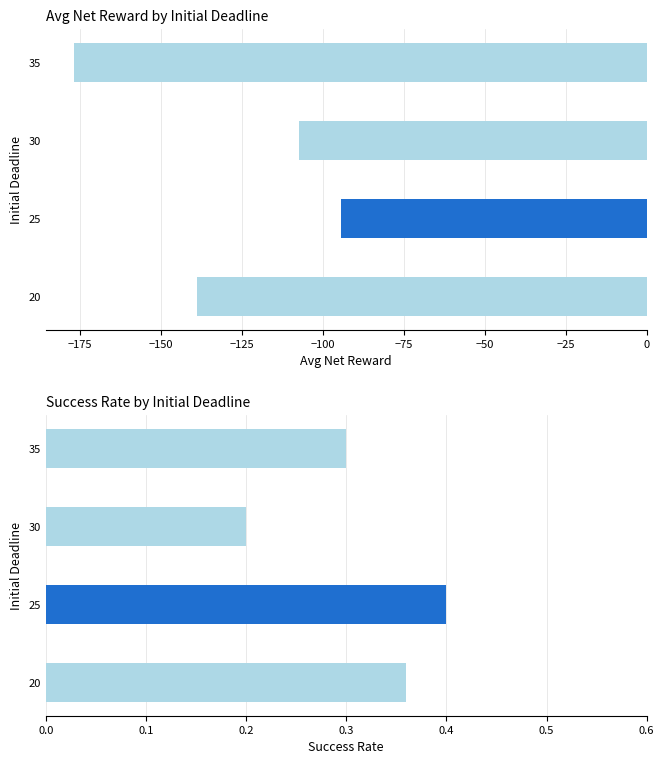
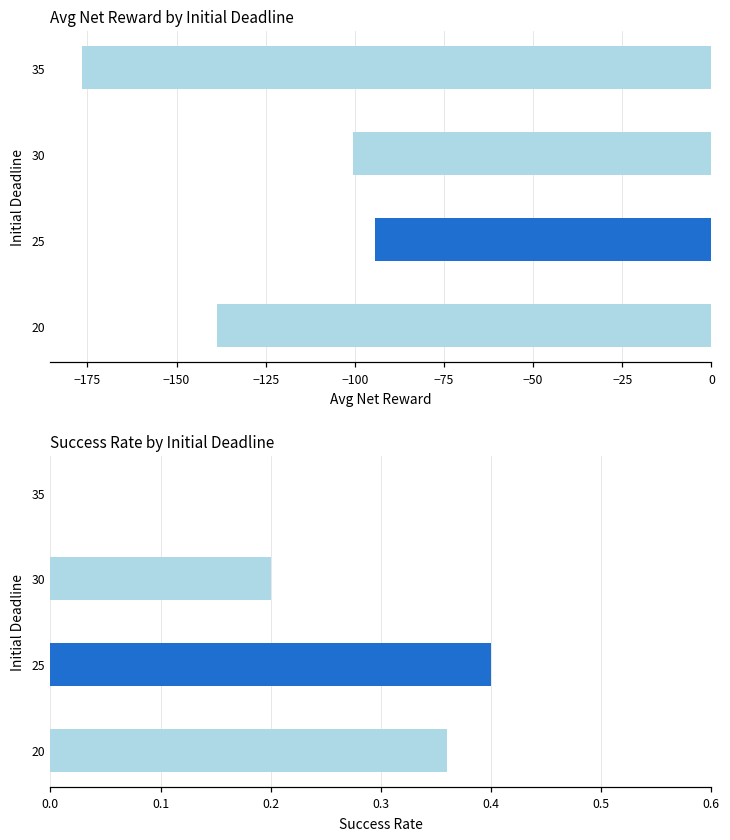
Avg Net Reward by Initial Deadline, 30: -107 -> -101
Success Rate by Initial Deadline, 35: 0.3 -> 0.0
